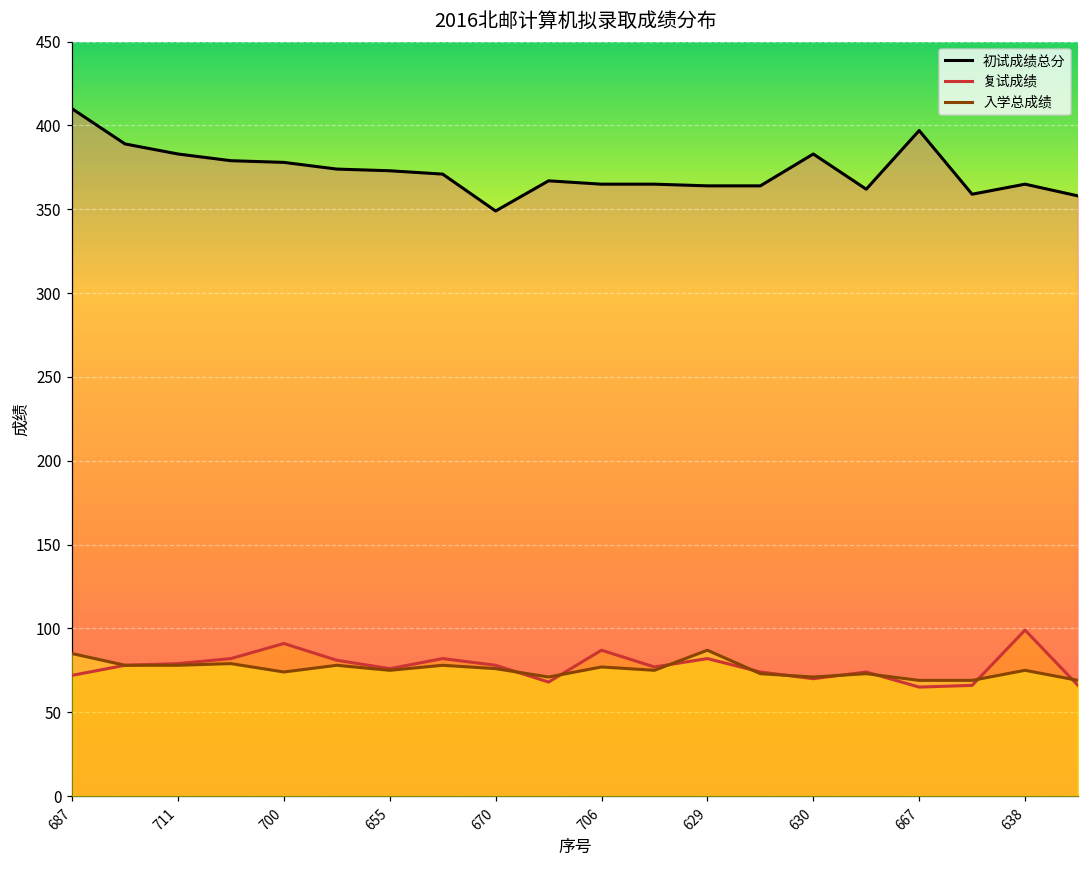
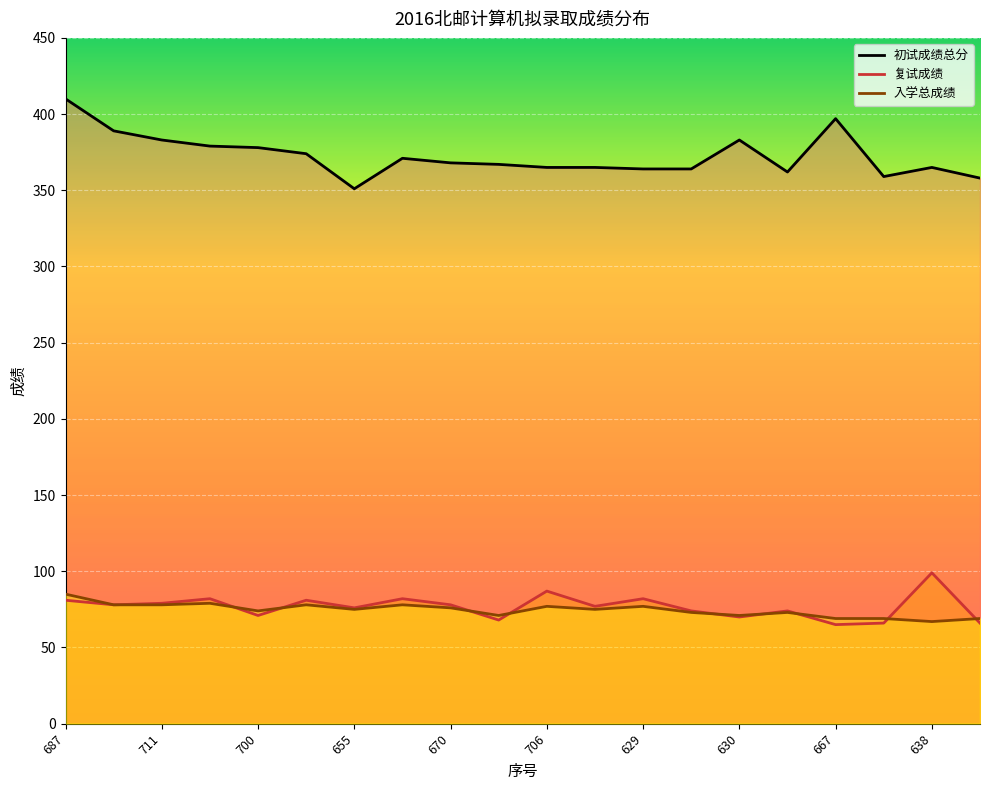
复试成绩, 687: 72 -> 81
复试成绩, 700: 91 -> 71
初试成绩总分, 655: 373 -> 351
初试成绩总分, 670: 349 -> 368
入学总成绩, 629: 87 -> 77
入学总成绩, 638: 75 -> 67
